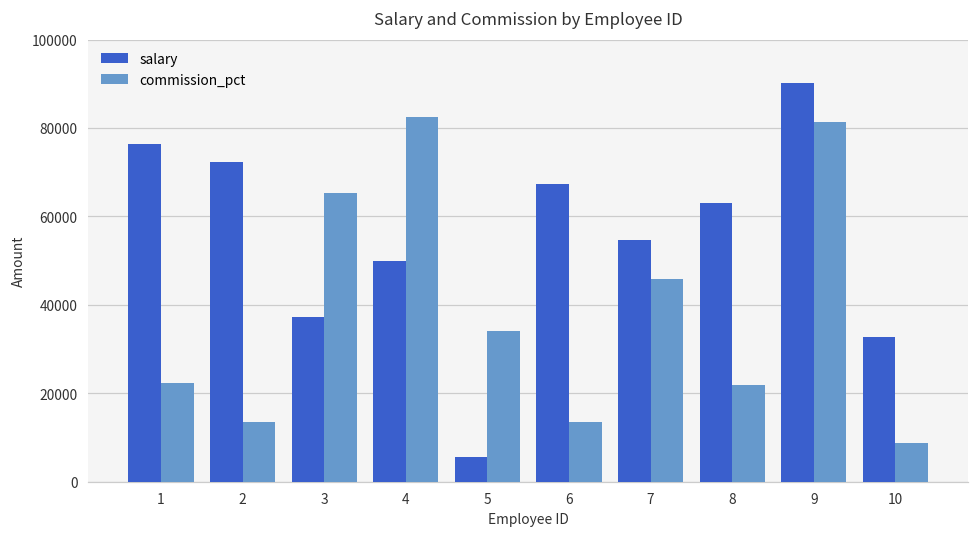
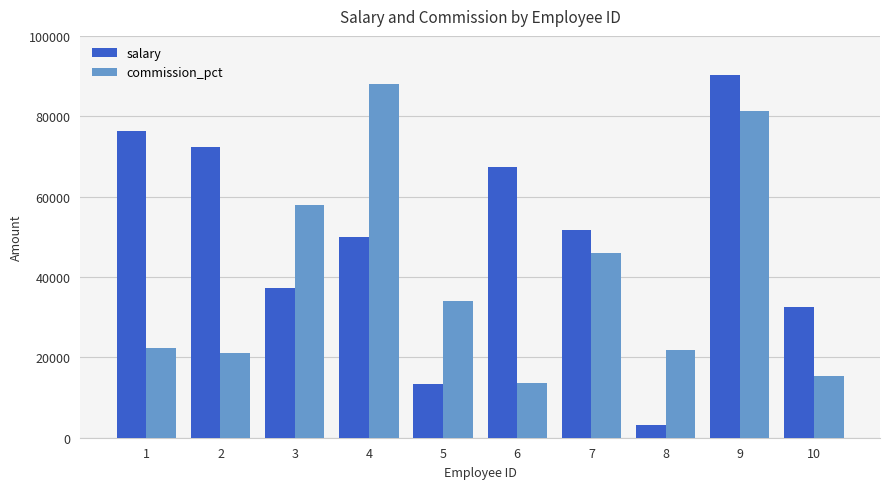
commission_pct, 2: 14000 -> 21000
commission_pct, 3: 65000 -> 58000
commission_pct, 4: 82000 -> 88000
salary, 5: 6000 -> 13000
salary, 7: 55000 -> 52000
salary, 8: 63000 -> 3000
commission_pct, 10: 9000 -> 15000
